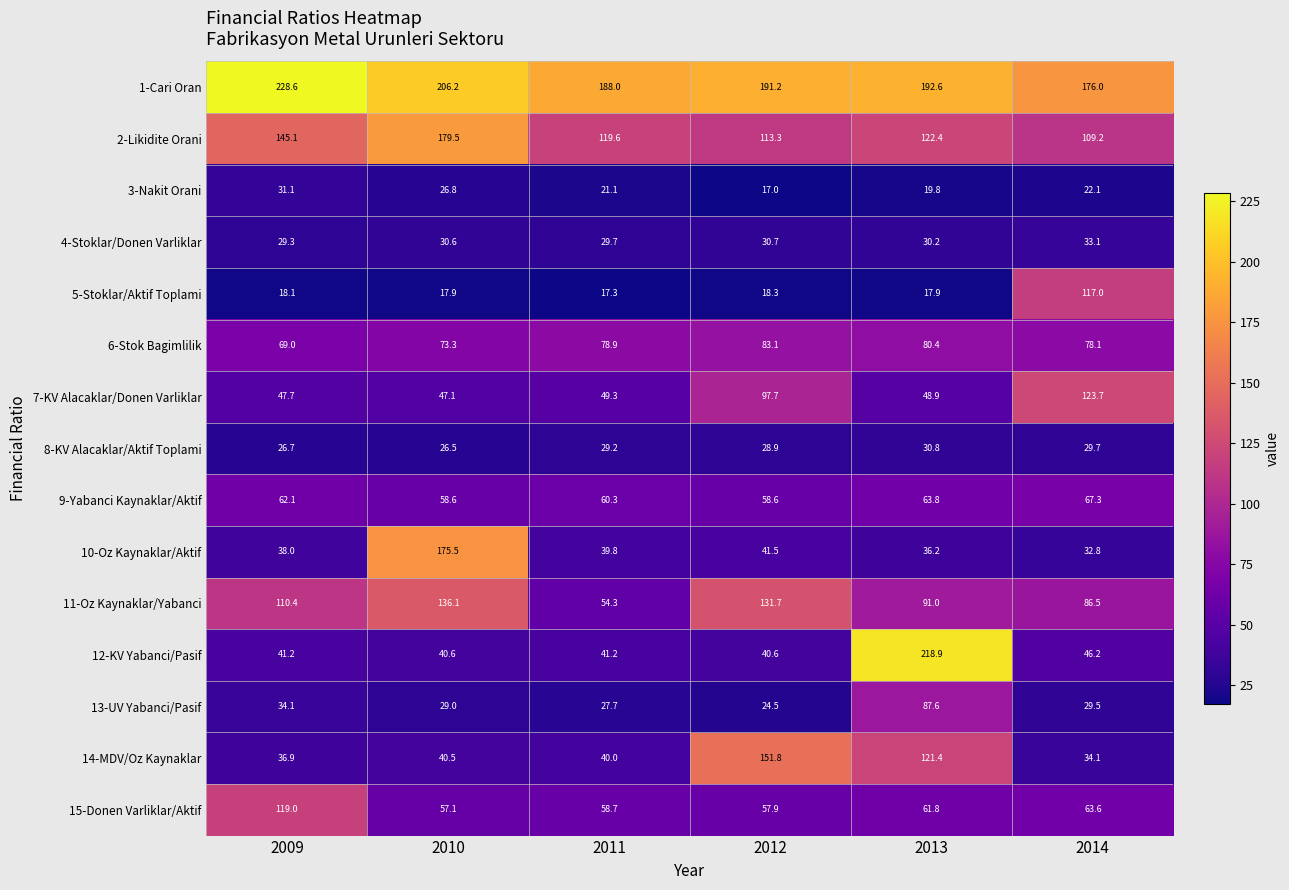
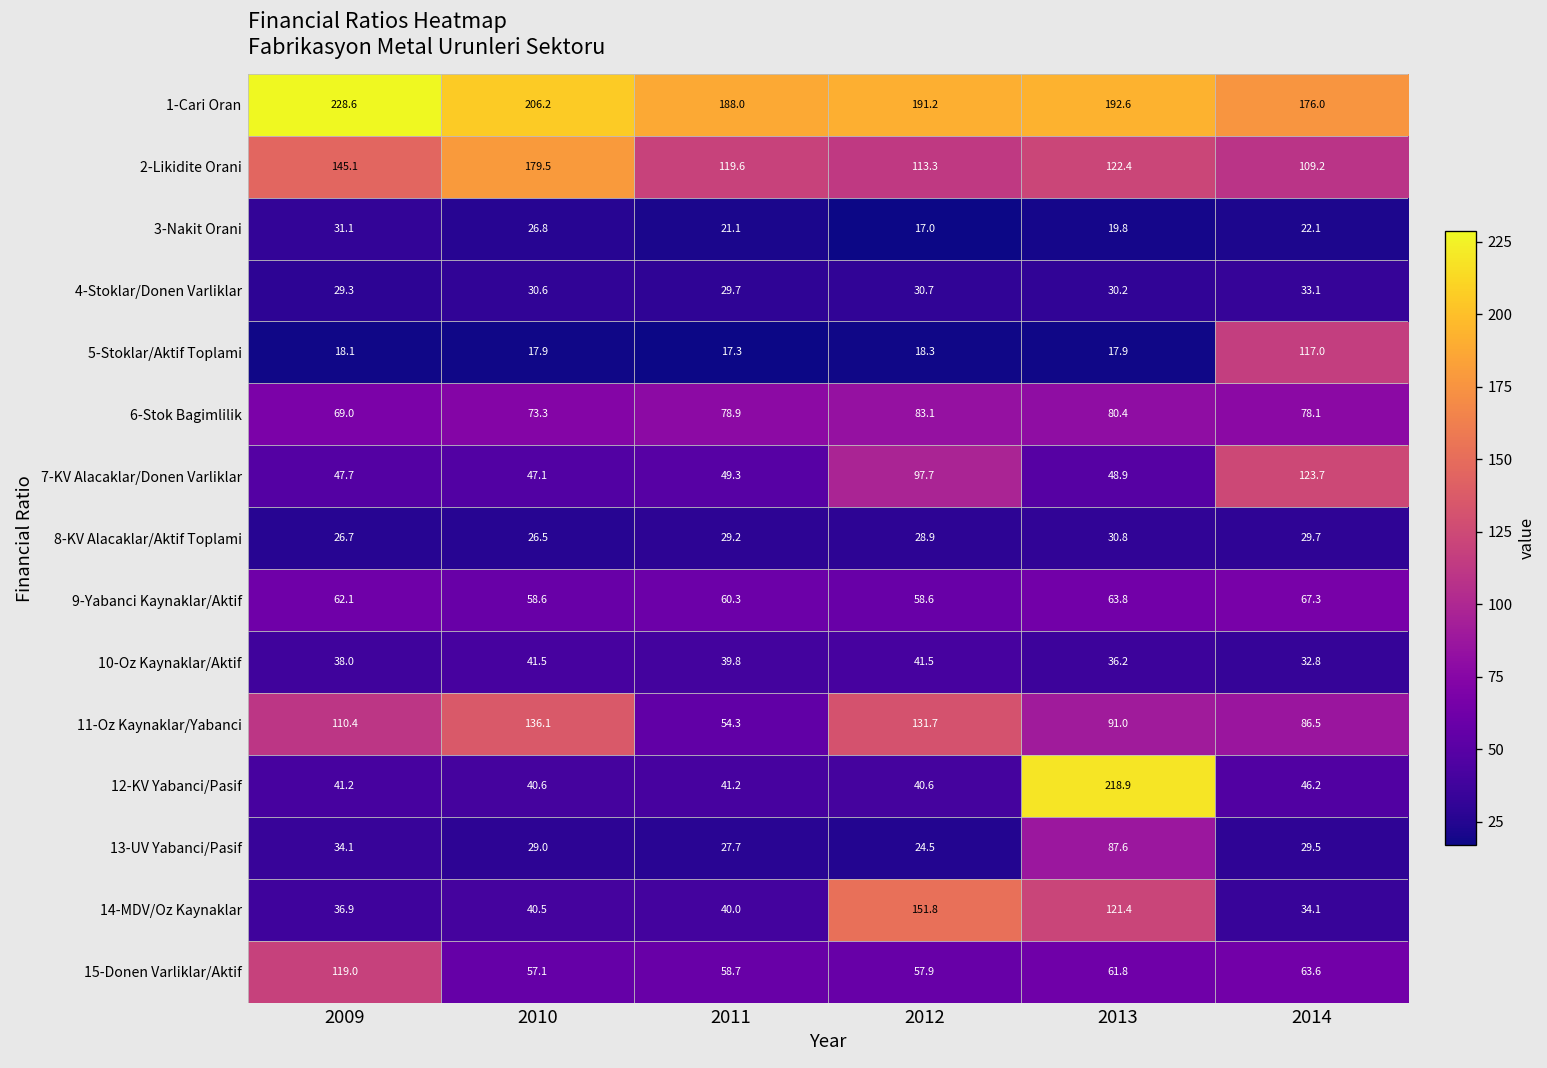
10-Oz Kaynaklar/Aktif, 2010: 175.5 -> 41.5
